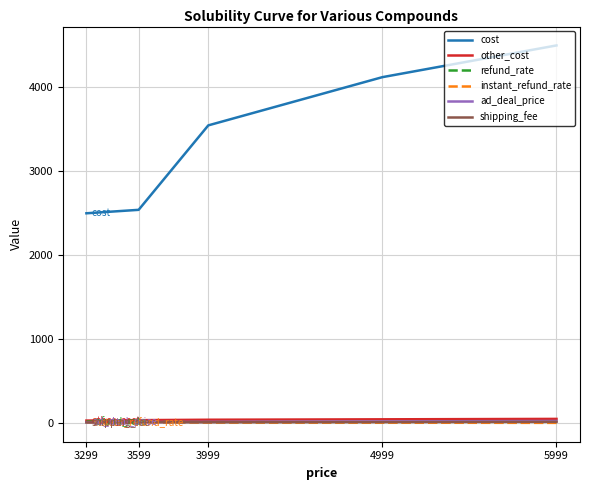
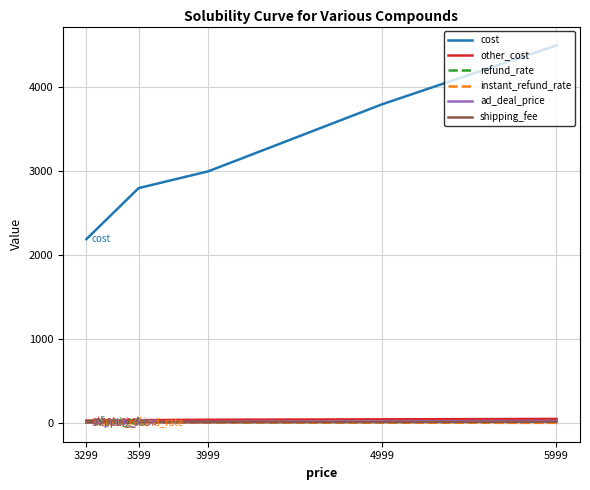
cost, 3299: 2500 -> 2200
cost, 3599: 2500 -> 2800
cost, 3999: 3500 -> 3000
cost, 4999: 4100 -> 3800
